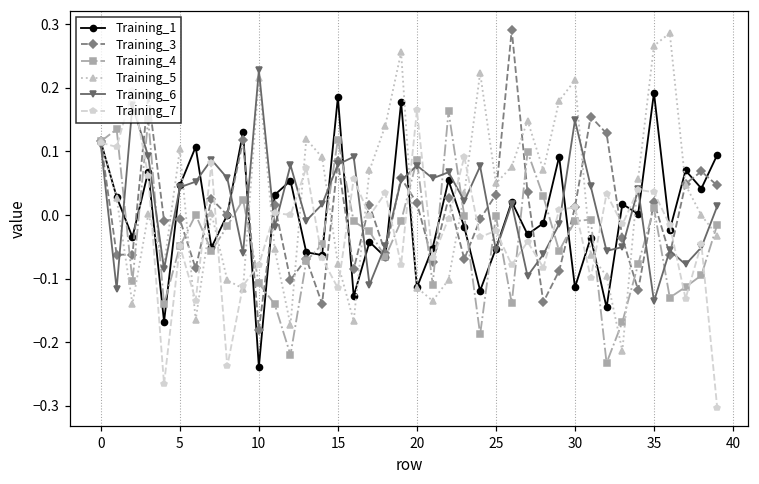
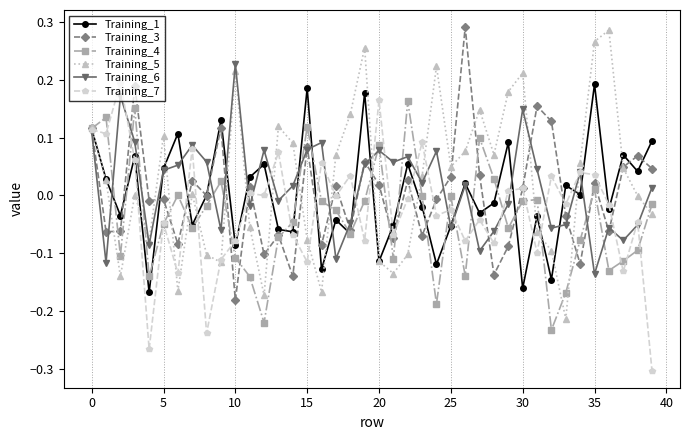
Training_1, 10: -0.24 -> -0.09
Training_1, 30: -0.11 -> -0.16
